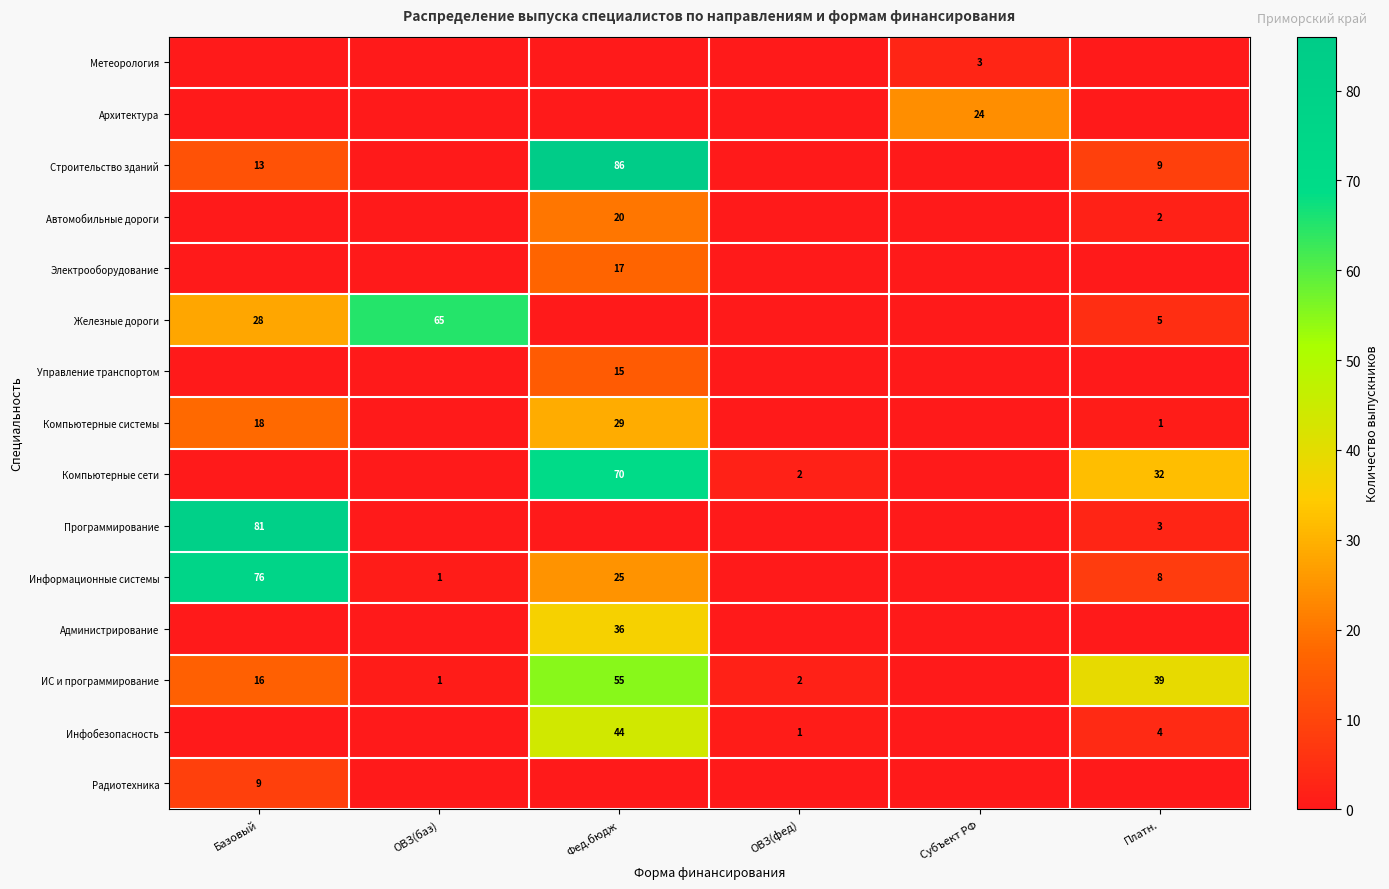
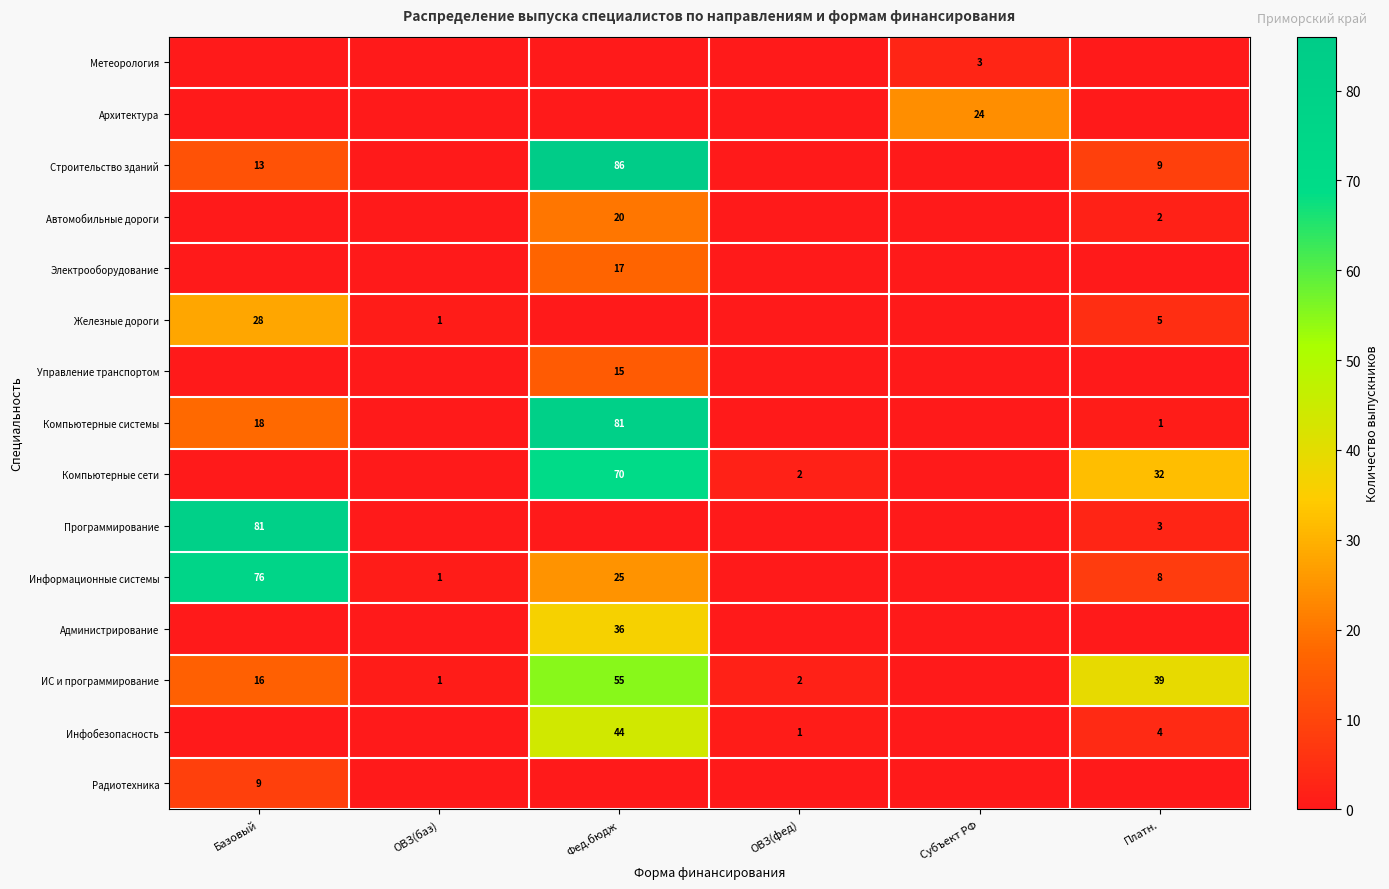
Железные дороги, ОВЗ(баз): 65 -> 1
Компьютерные системы, Фед.бюдж: 29 -> 81
